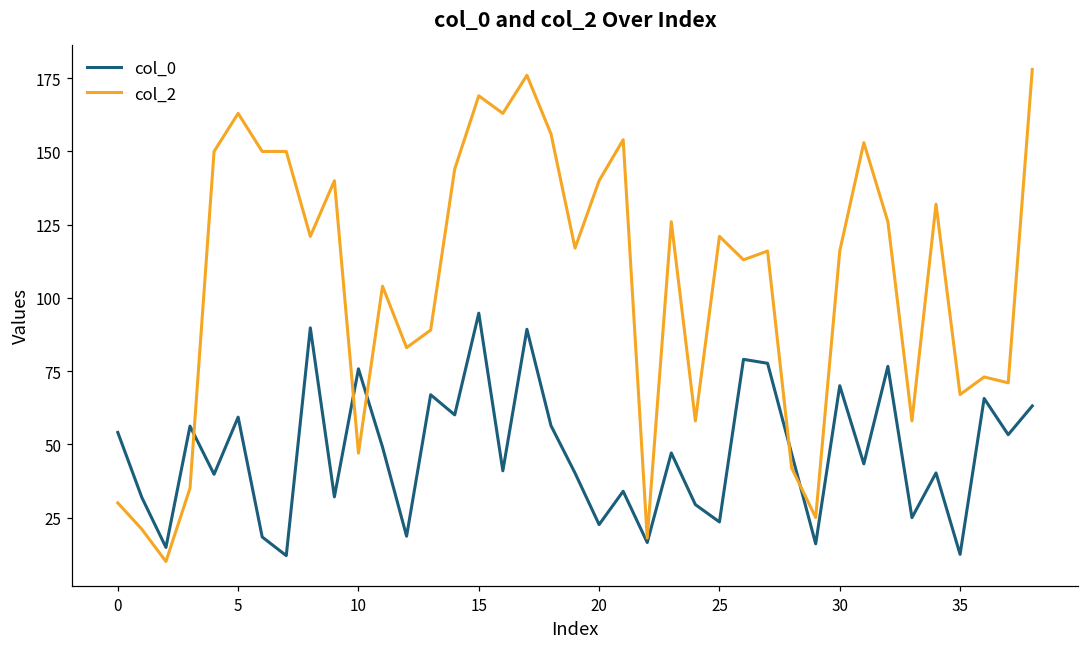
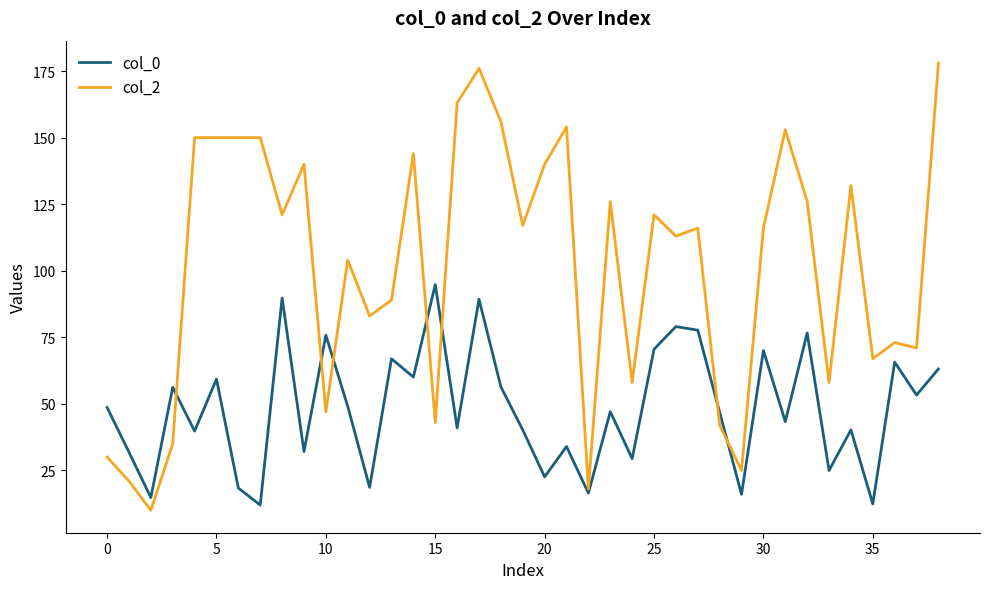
col_0, 0: 54 -> 49
col_2, 5: 163 -> 150
col_2, 15: 169 -> 43
col_0, 25: 24 -> 71
